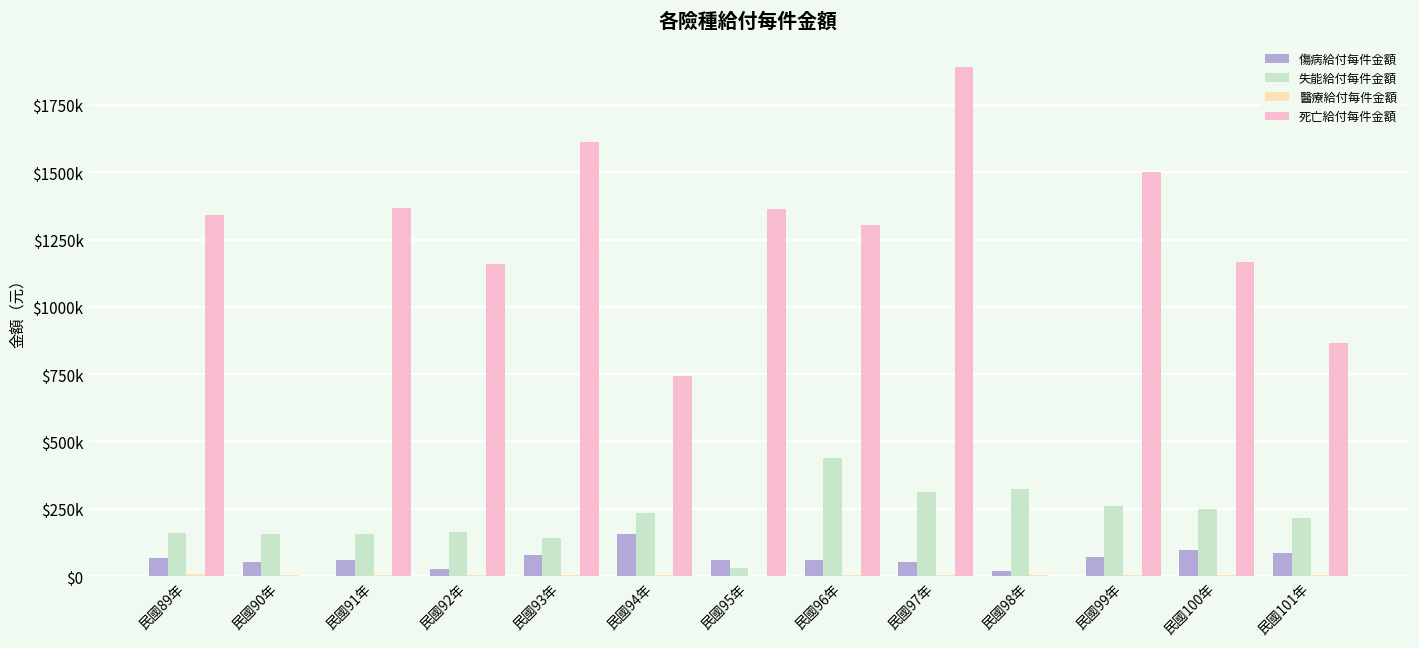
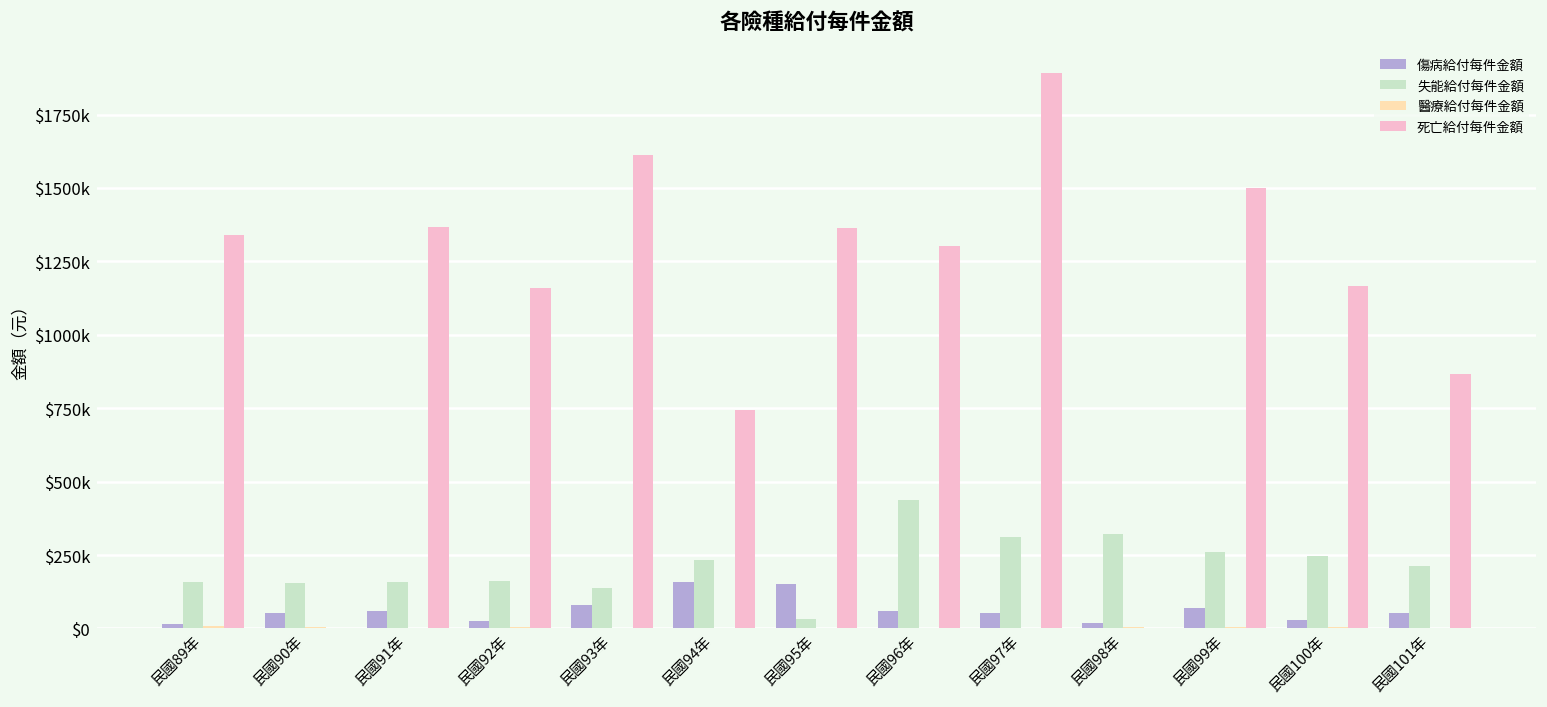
傷病給付每件金額, 民國89年: $70000 -> $20000
傷病給付每件金額, 民國95年: $60000 -> $150000
傷病給付每件金額, 民國100年: $100000 -> $30000
傷病給付每件金額, 民國101年: $90000 -> $50000
